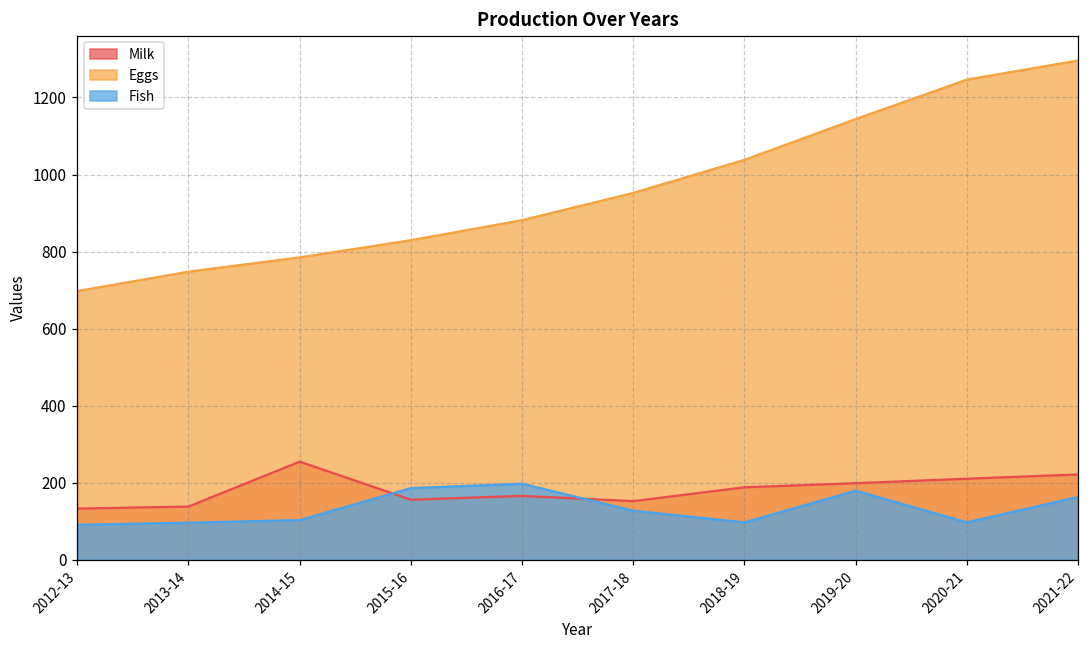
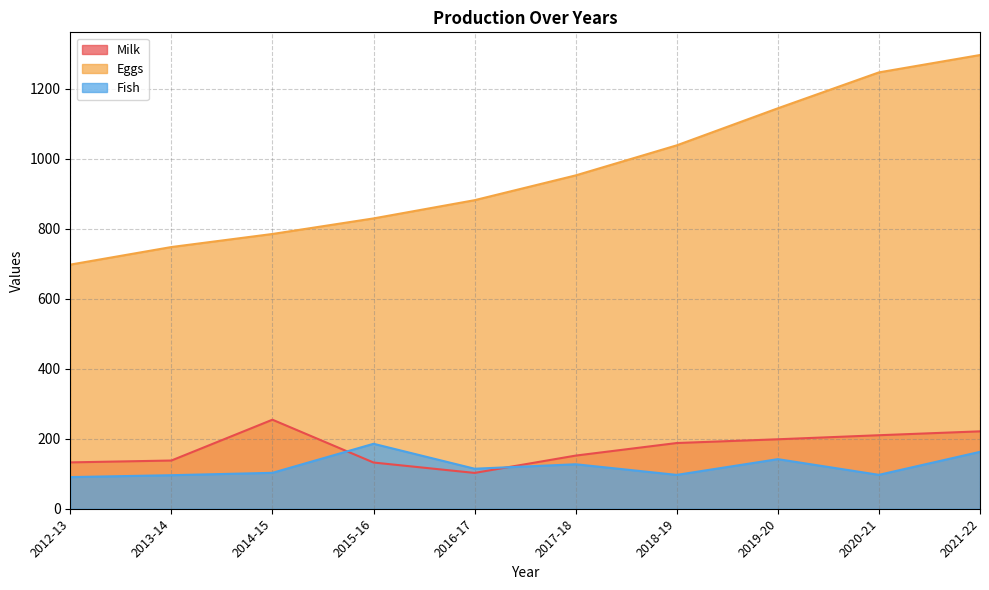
Milk, 2015-16: 160 -> 130
Milk, 2016-17: 170 -> 100
Fish, 2016-17: 200 -> 110
Fish, 2019-20: 180 -> 140
